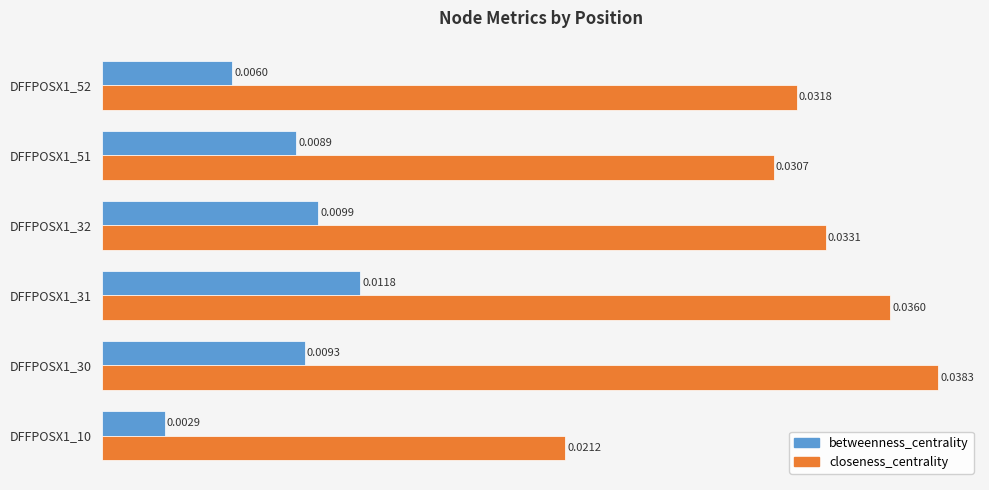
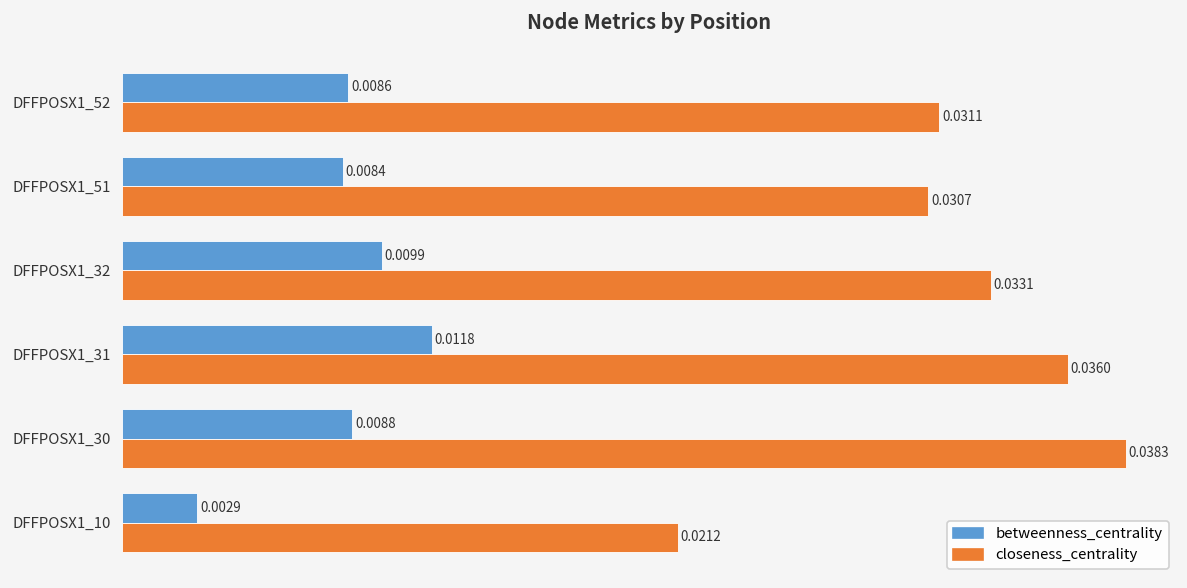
betweenness_centrality, DFFPOSX1_52: 0.0060 -> 0.0086
closeness_centrality, DFFPOSX1_52: 0.0318 -> 0.0311
betweenness_centrality, DFFPOSX1_51: 0.0089 -> 0.0084
betweenness_centrality, DFFPOSX1_30: 0.0093 -> 0.0088
